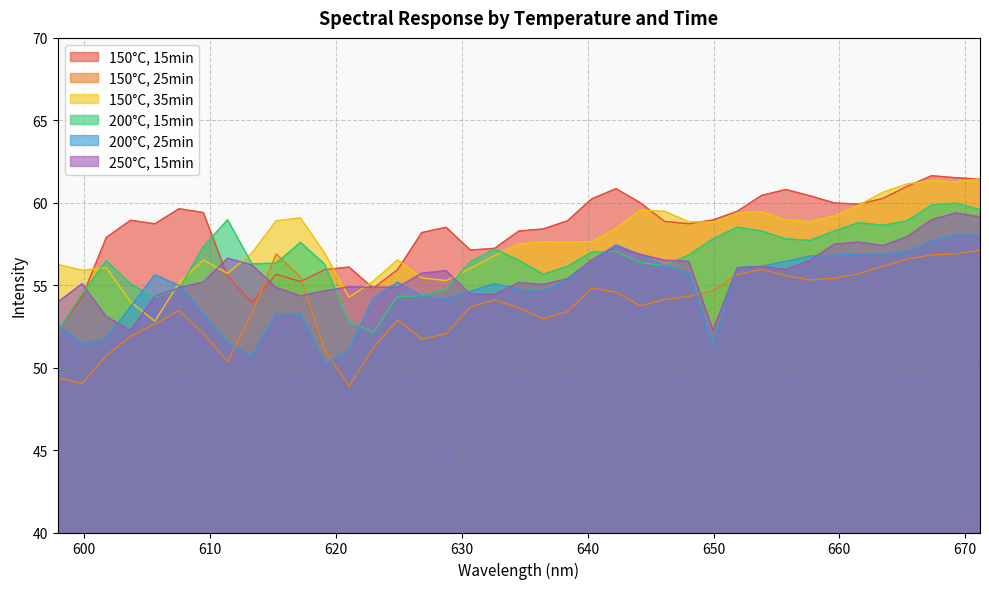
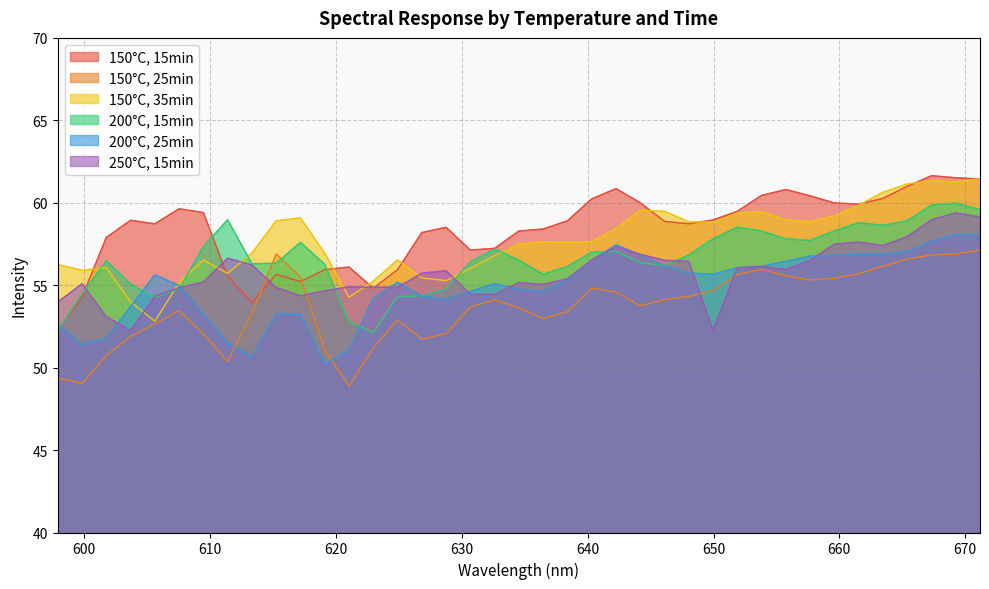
200°C, 25min, 650: 51.4 -> 55.7
